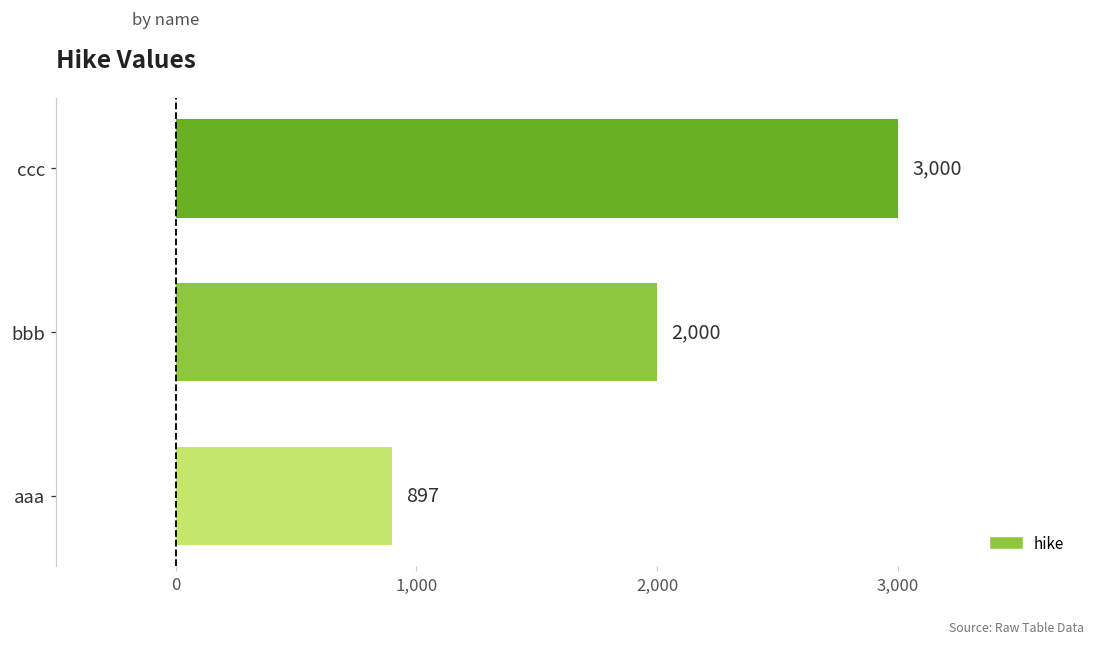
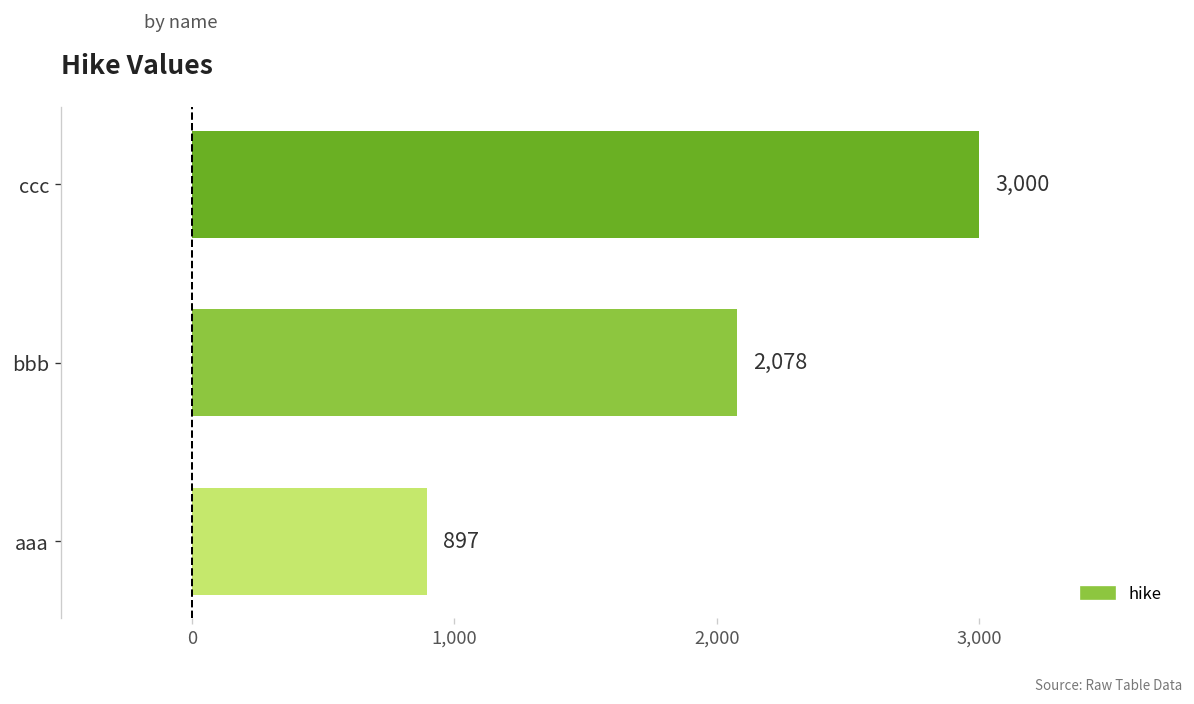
bbb: 2,000 -> 2,078
